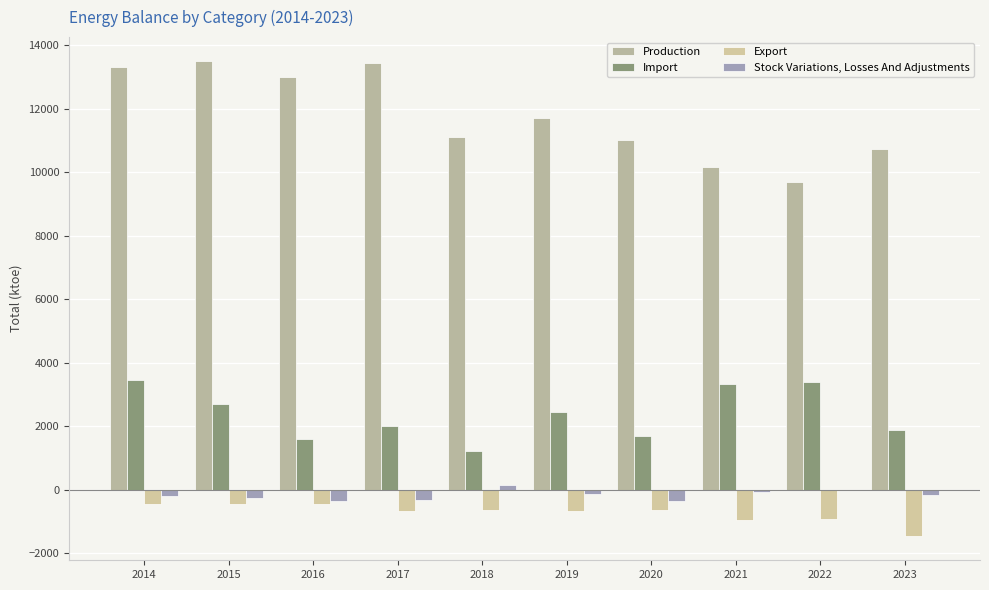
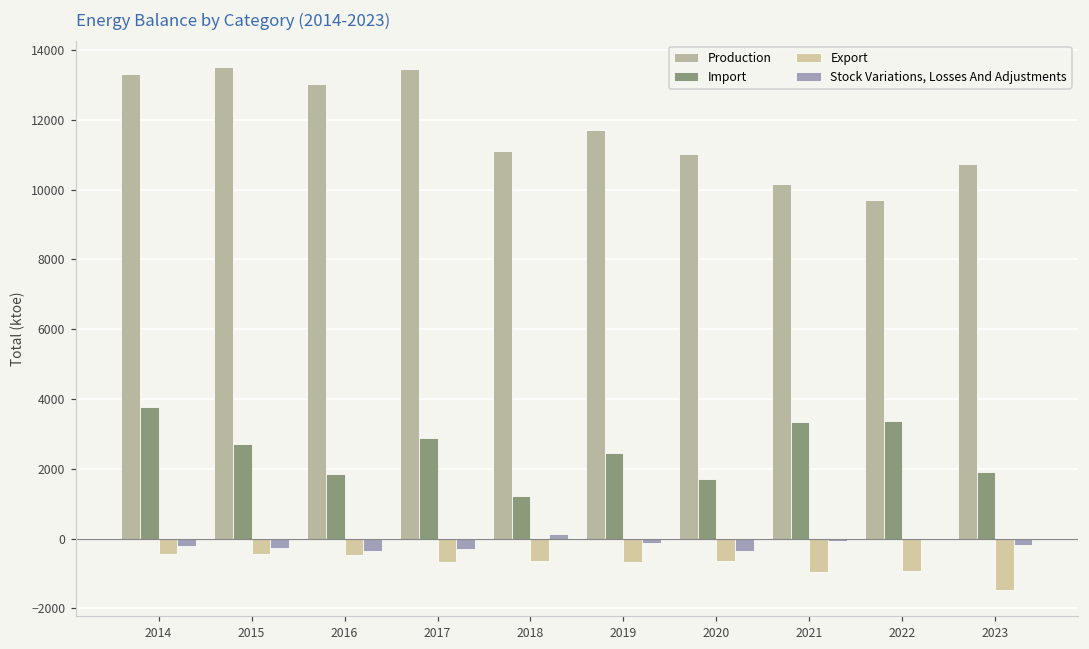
Import, 2014: 3400 -> 3800
Import, 2016: 1600 -> 1800
Import, 2017: 2000 -> 2900
